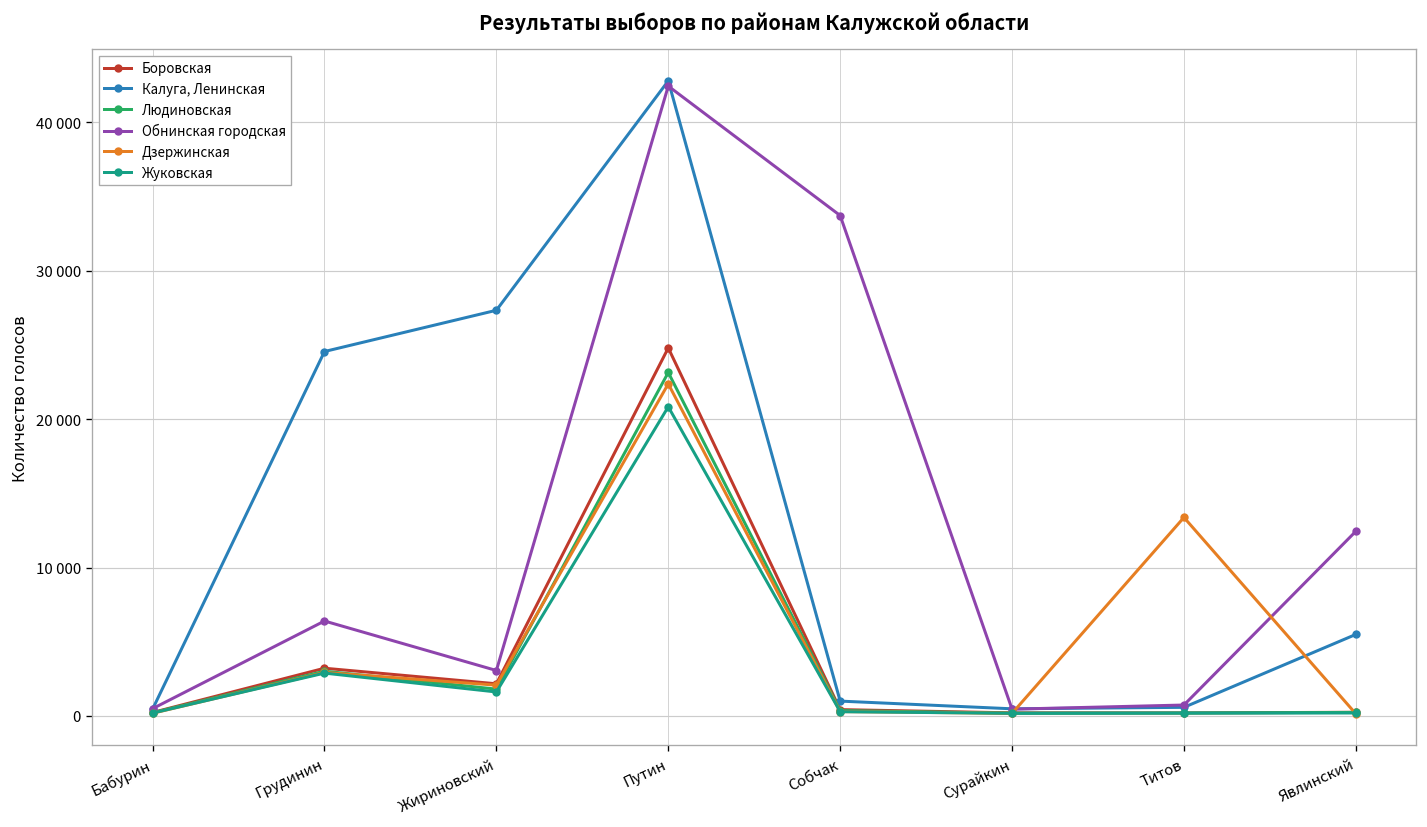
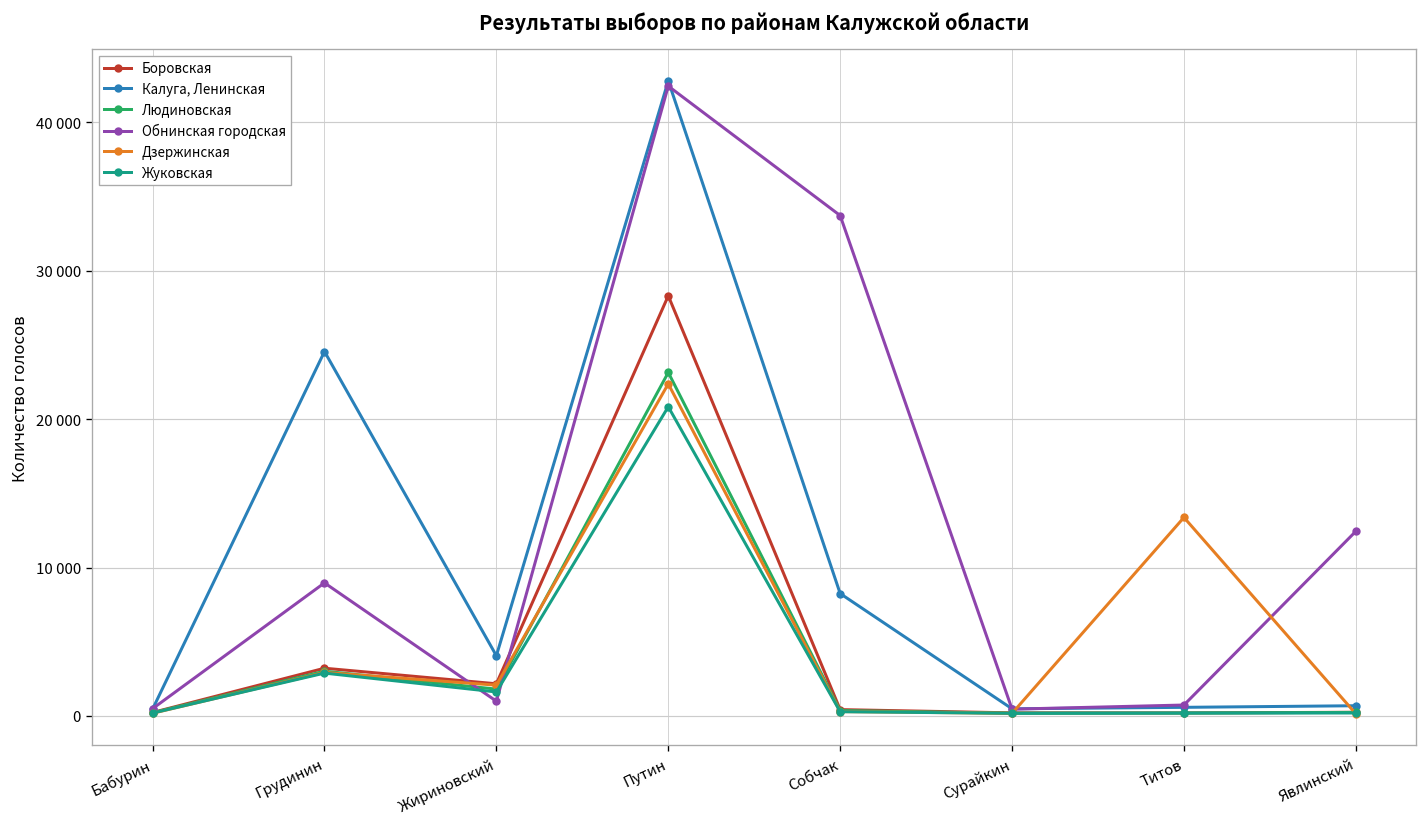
Обнинская городская, Грудинин: 6400 -> 9000
Калуга, Ленинская, Жириновский: 27300 -> 4100
Обнинская городская, Жириновский: 3100 -> 1000
Боровская, Путин: 24800 -> 28300
Калуга, Ленинская, Собчак: 1000 -> 8200
Калуга, Ленинская, Явлинский: 5500 -> 700
